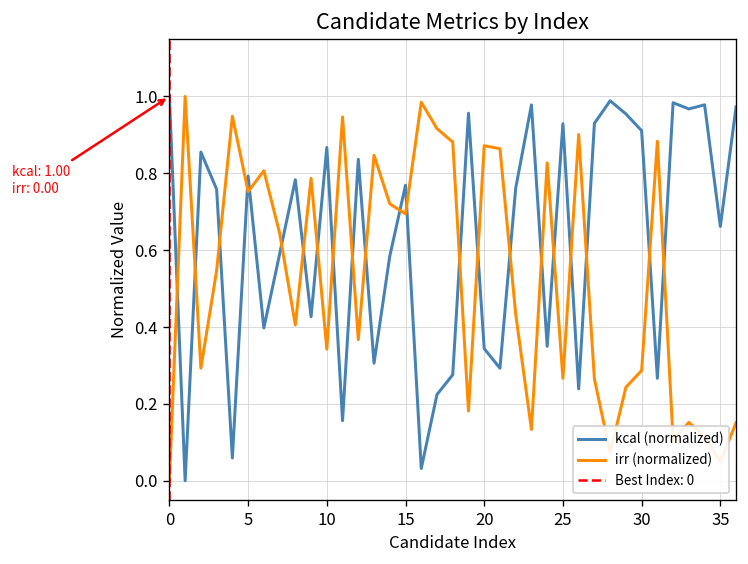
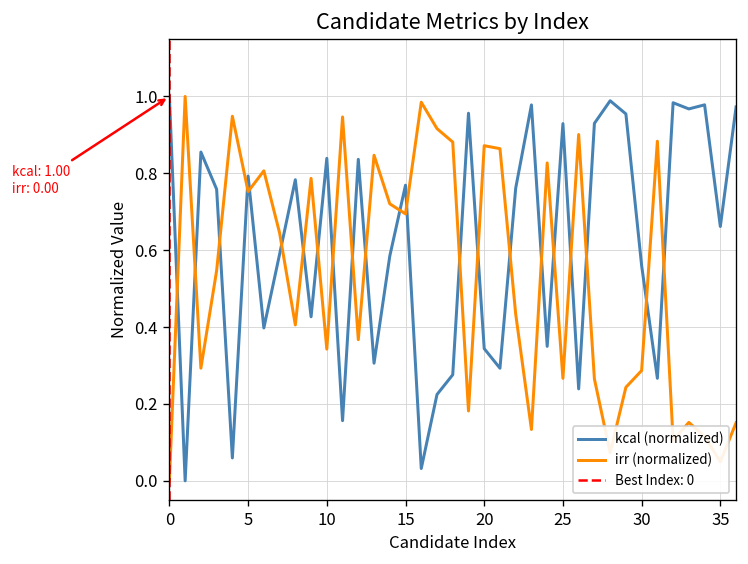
kcal (normalized), 10: 0.87 -> 0.84
kcal (normalized), 30: 0.91 -> 0.56
